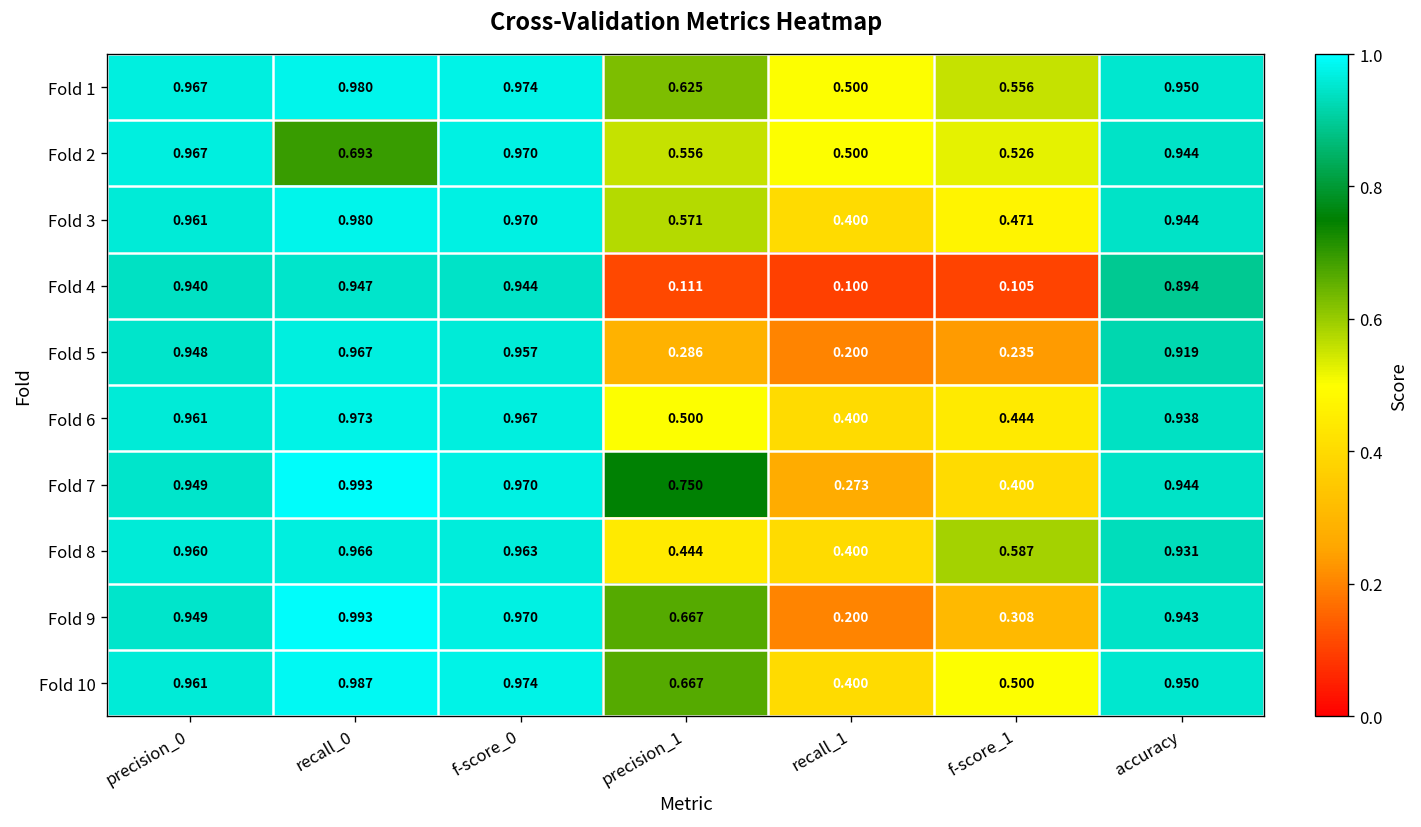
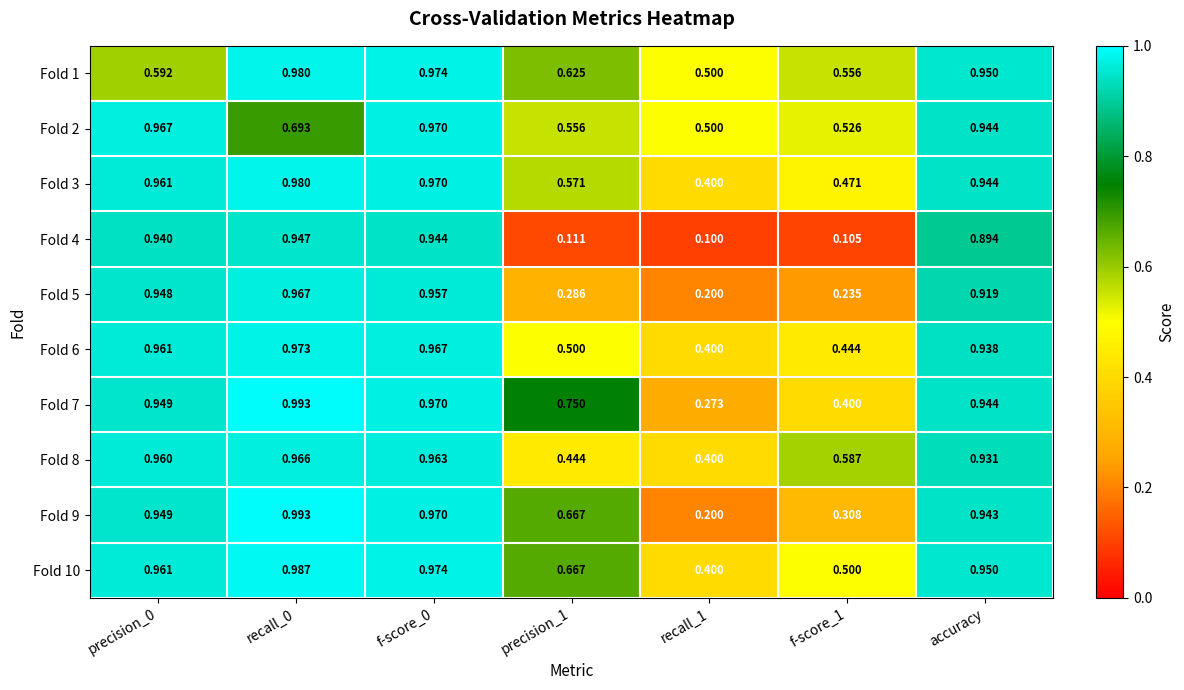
Fold 1, precision_0: 0.967 -> 0.592
